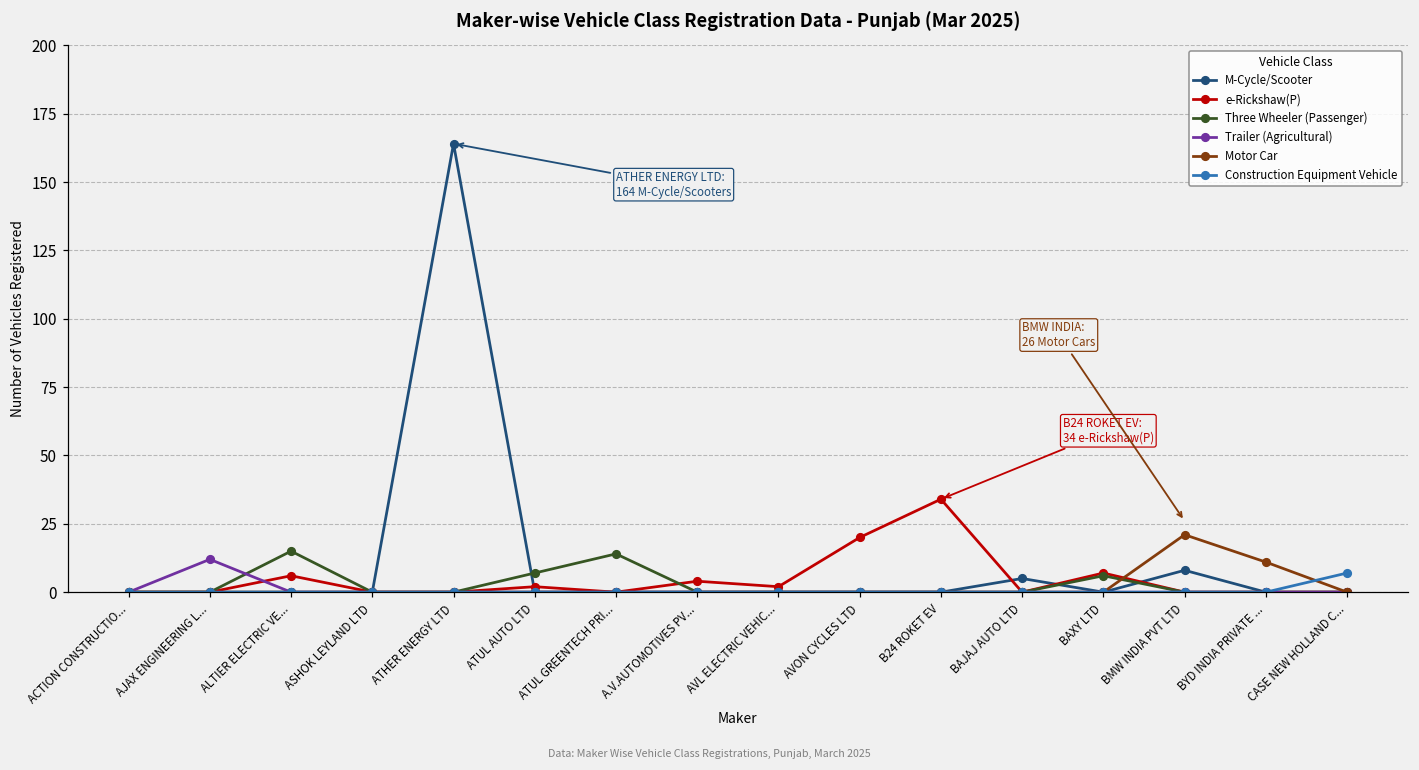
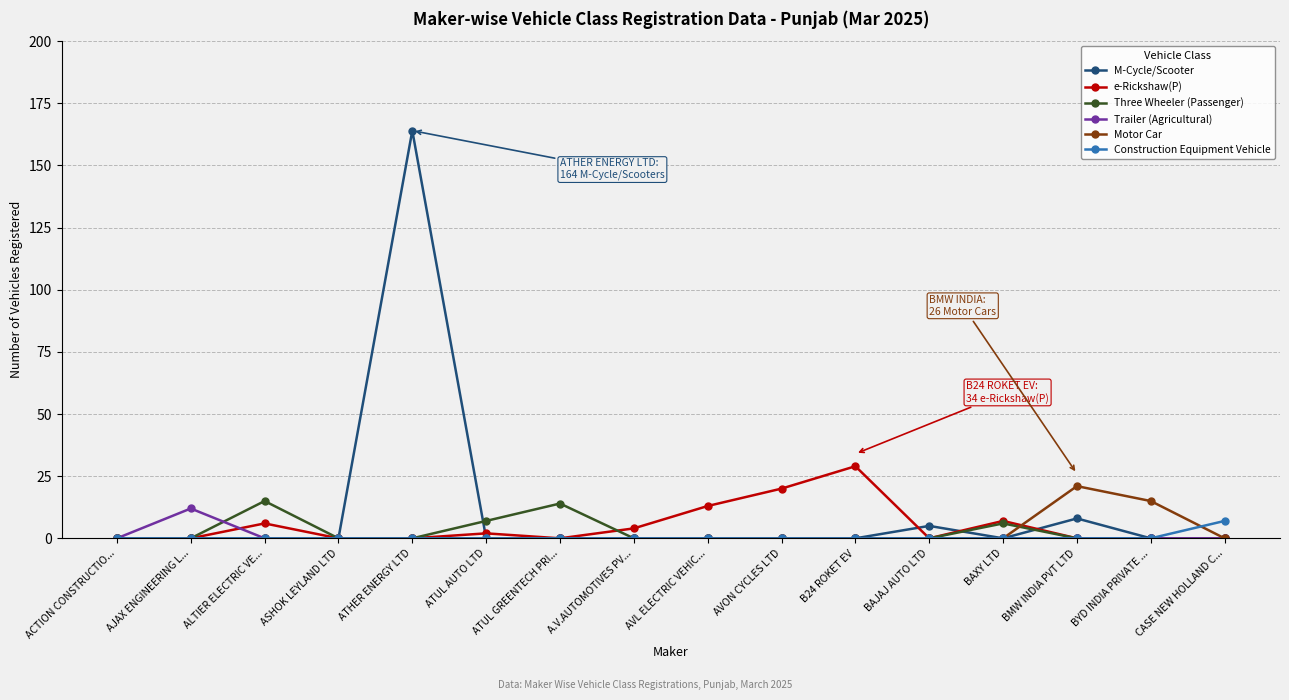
e-Rickshaw(P), AVL ELECTRIC VEHIC...: 2 -> 13
e-Rickshaw(P), B24 ROKET EV: 34 -> 29
Motor Car, BYD INDIA PRIVATE ...: 11 -> 15
